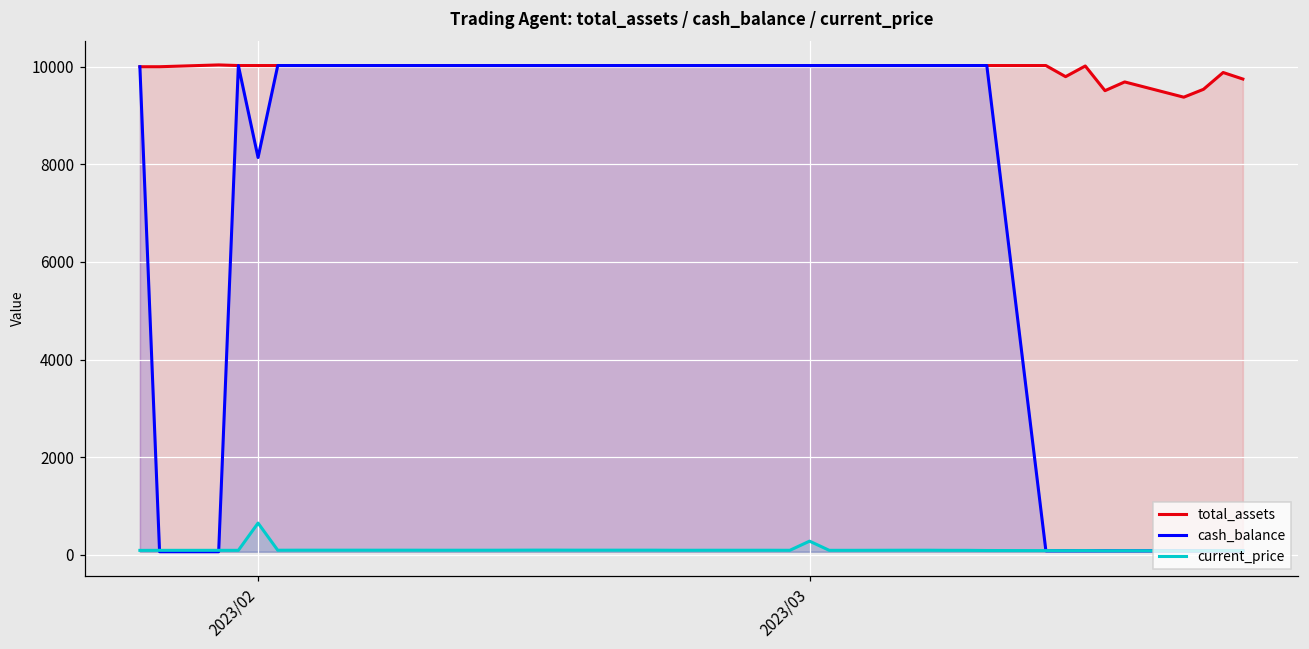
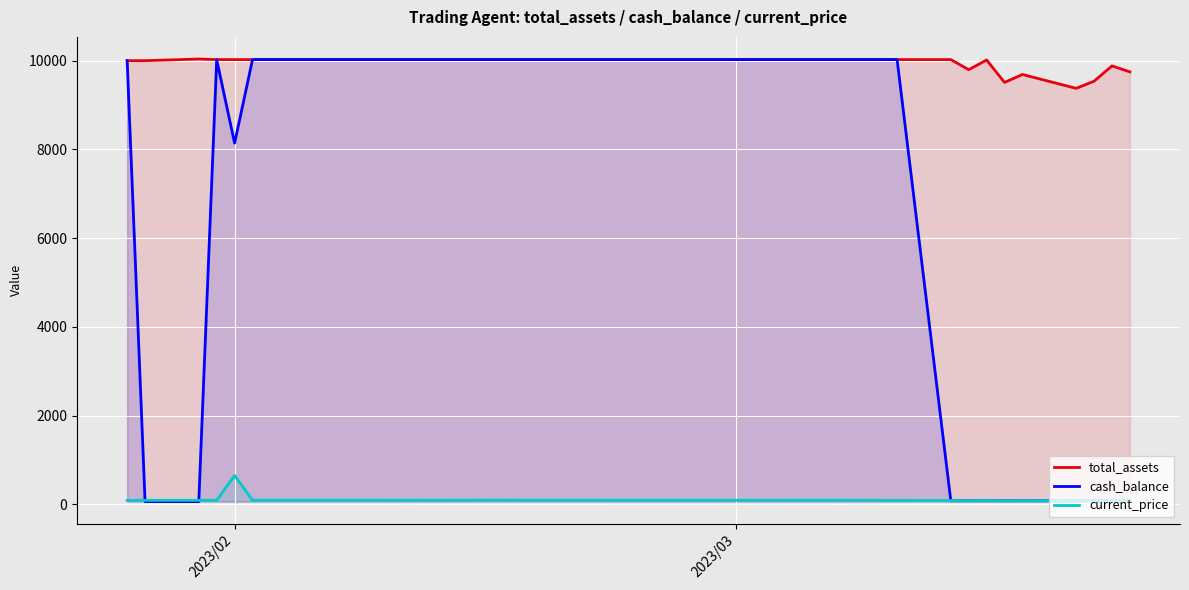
current_price, 2023/03: 300 -> 100
